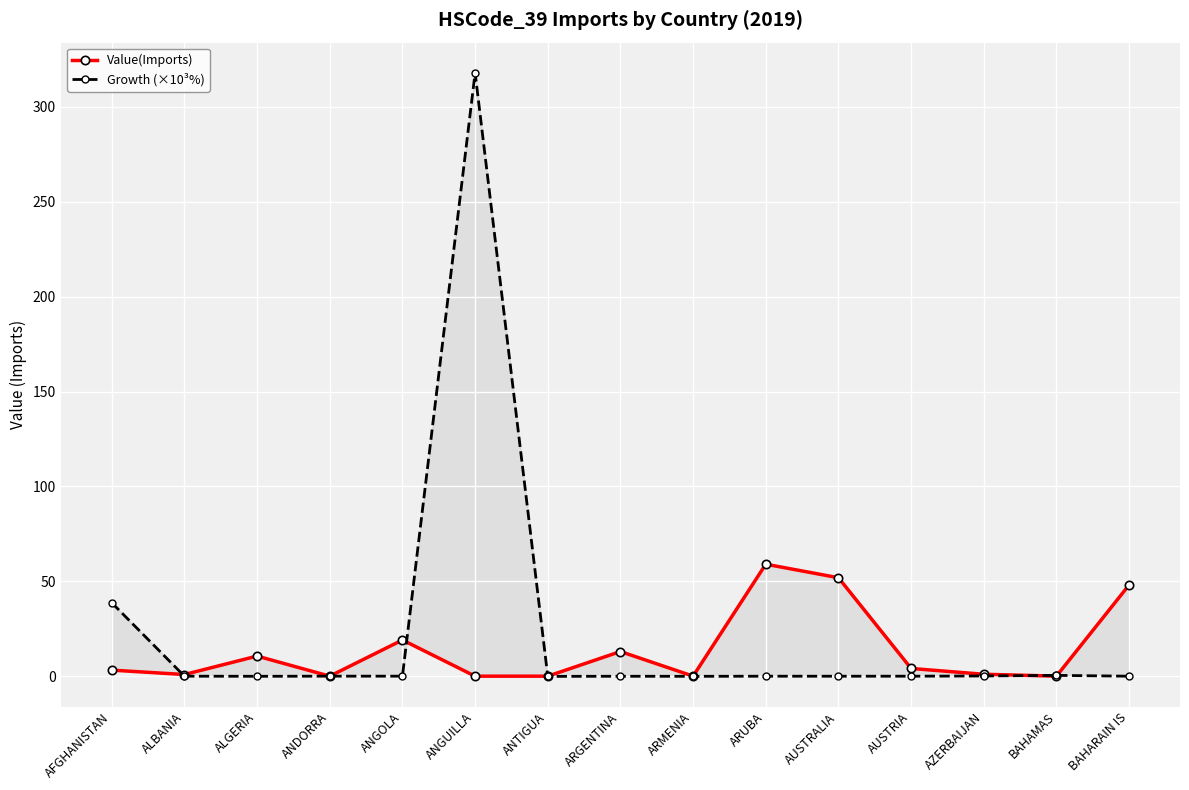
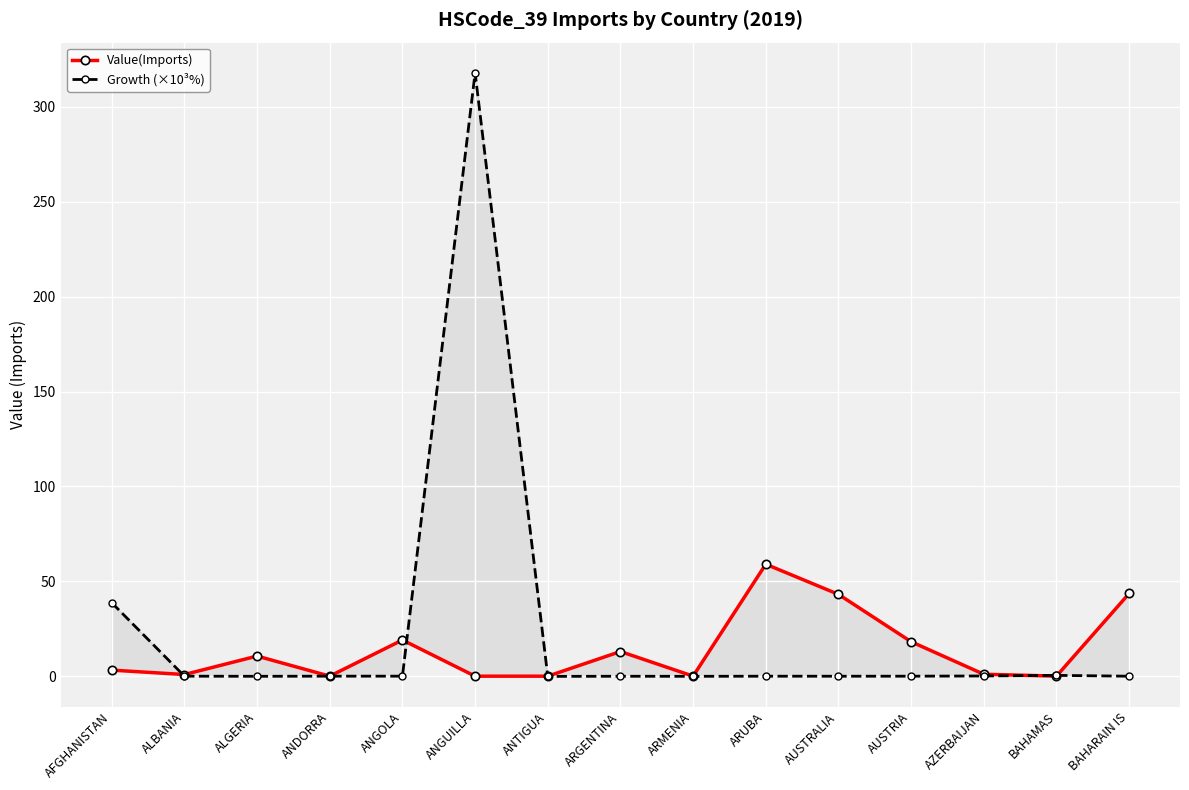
Value(Imports), AUSTRALIA: 52 -> 43
Value(Imports), AUSTRIA: 4 -> 18
Value(Imports), BAHARAIN IS: 48 -> 44
